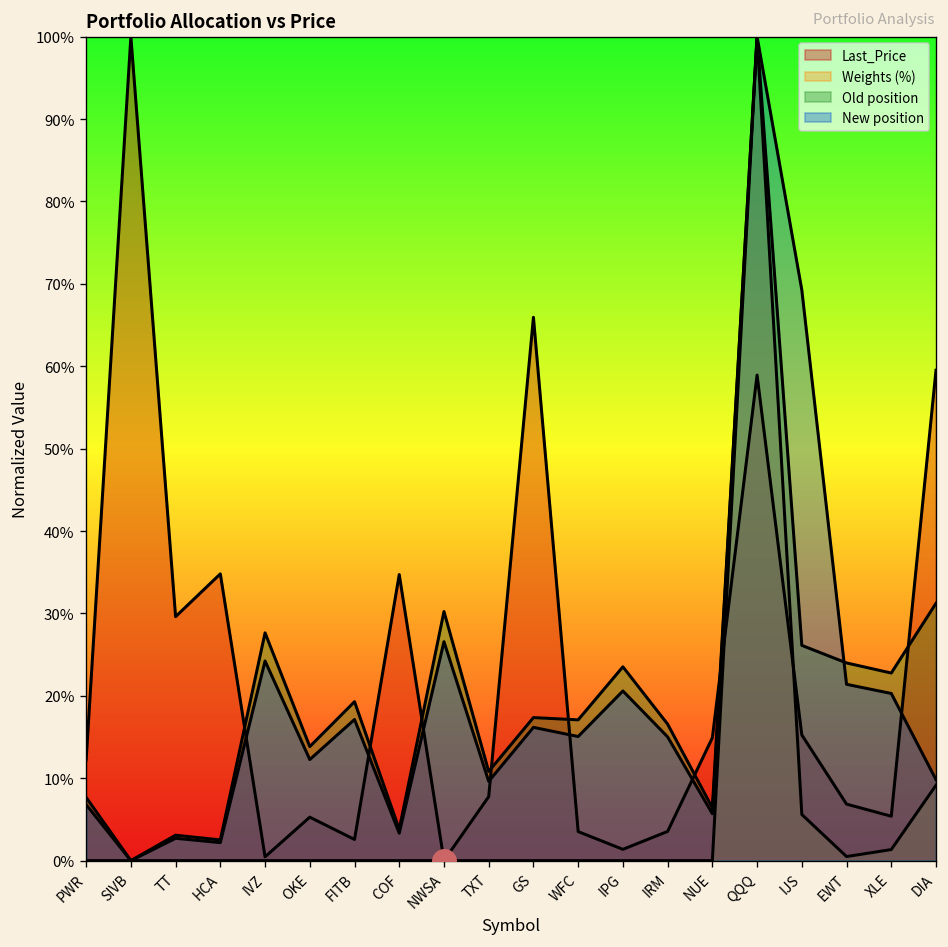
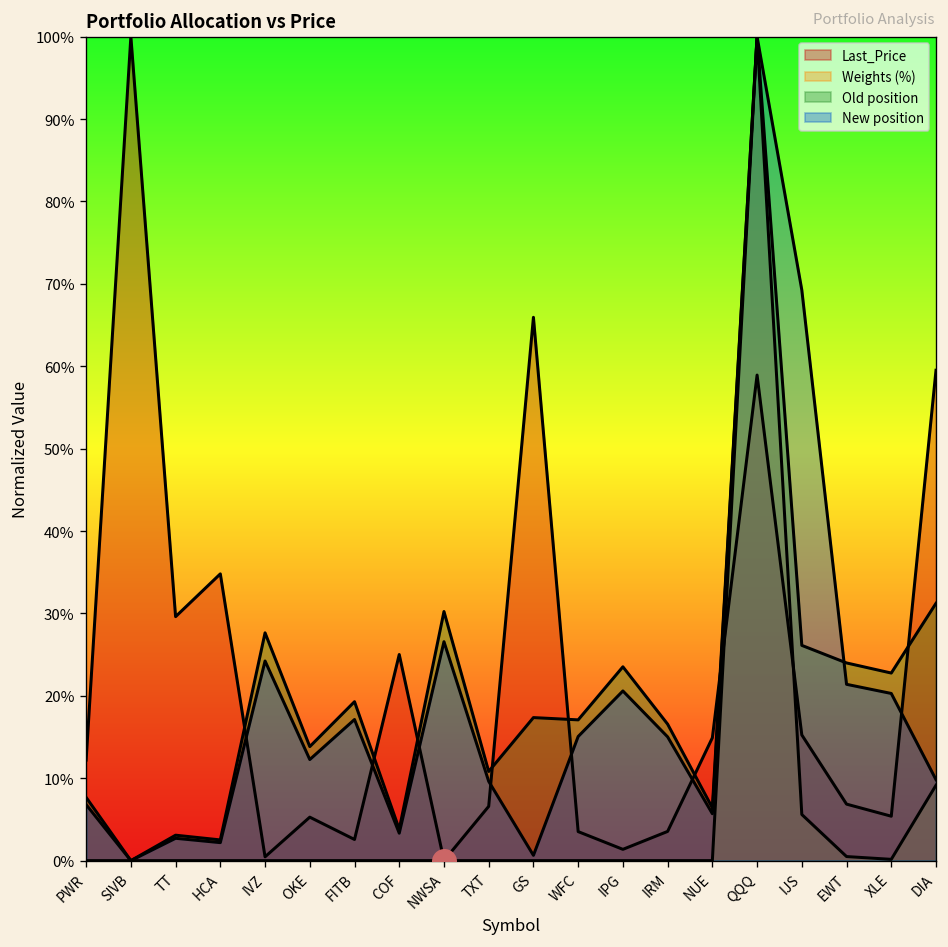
Last_Price, COF: 35% -> 25%
Last_Price, TXT: 8% -> 7%
New position, GS: 16% -> 1%
Weights (%), XLE: 1% -> 0%
